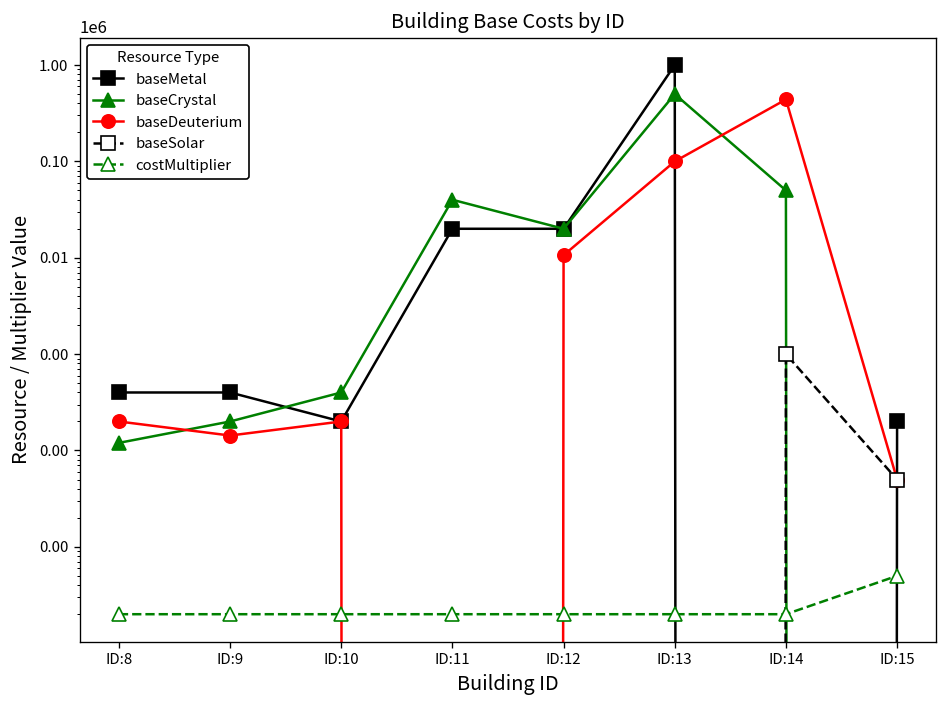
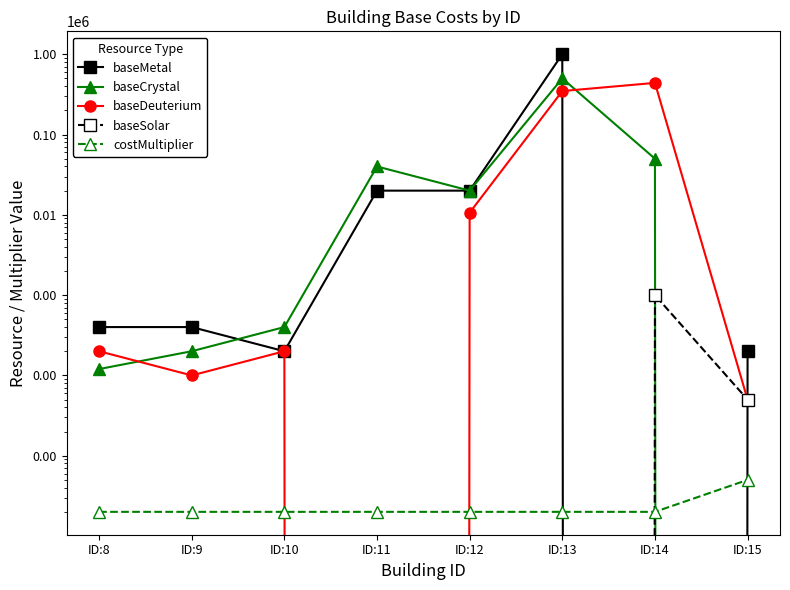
baseDeuterium, ID:9: 140 -> 100
baseDeuterium, ID:13: 100000 -> 350000
